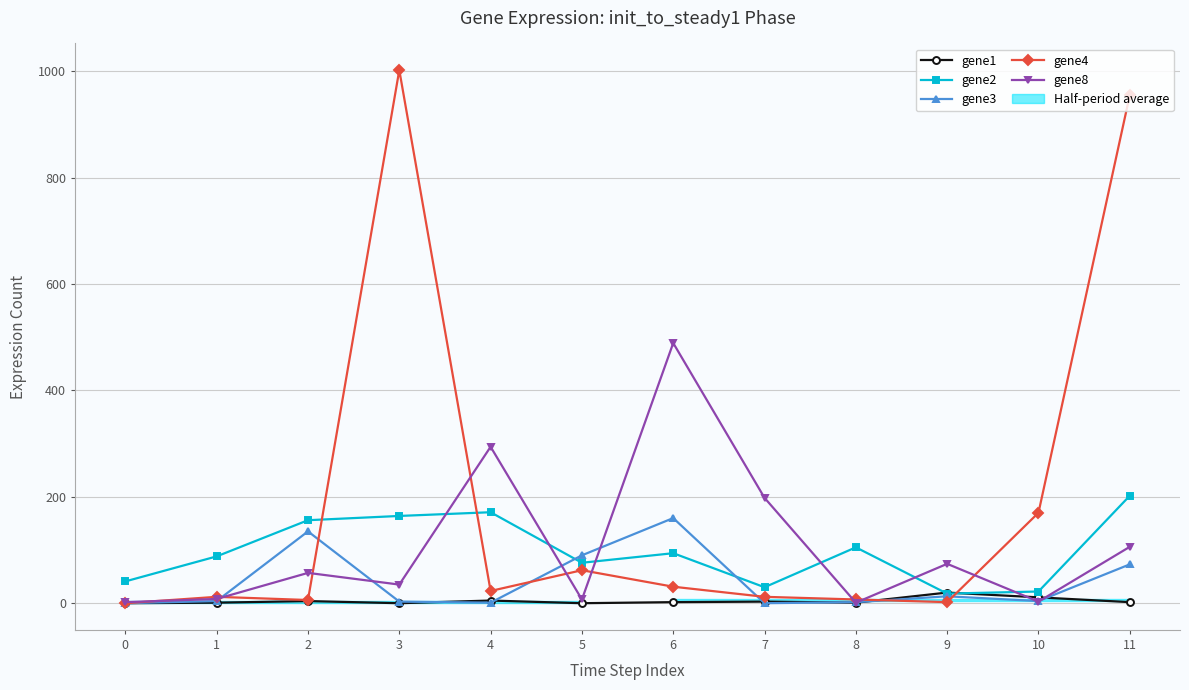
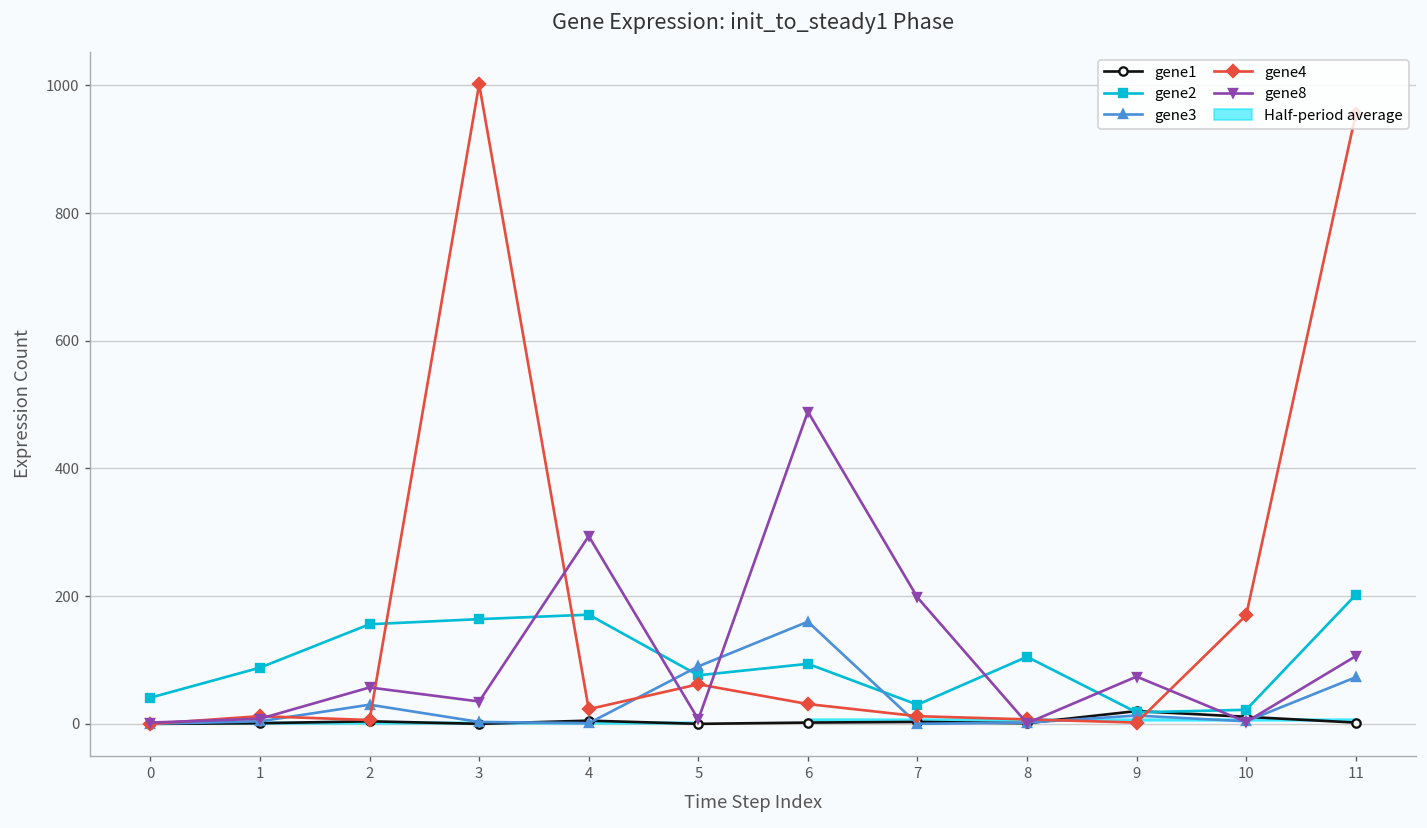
gene3, 2: 140 -> 30
